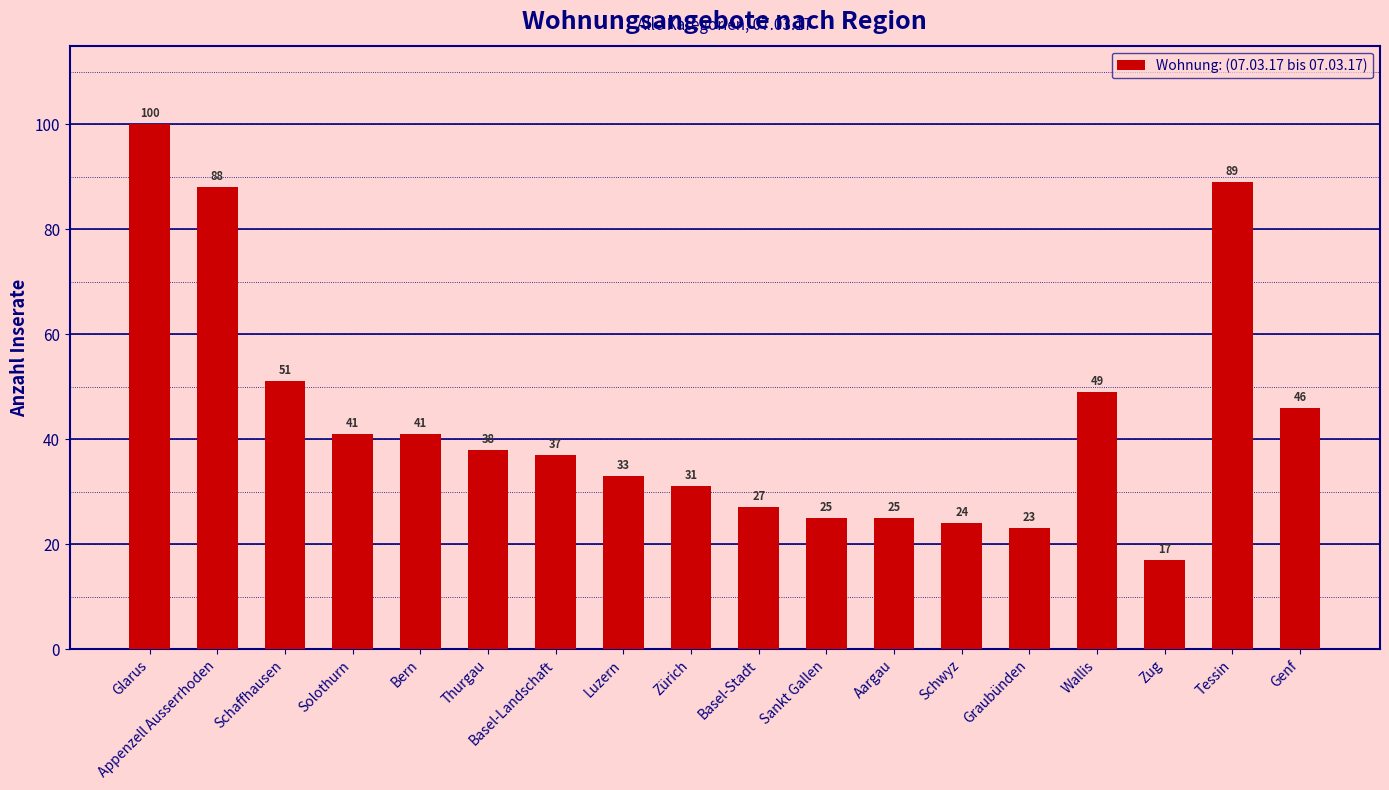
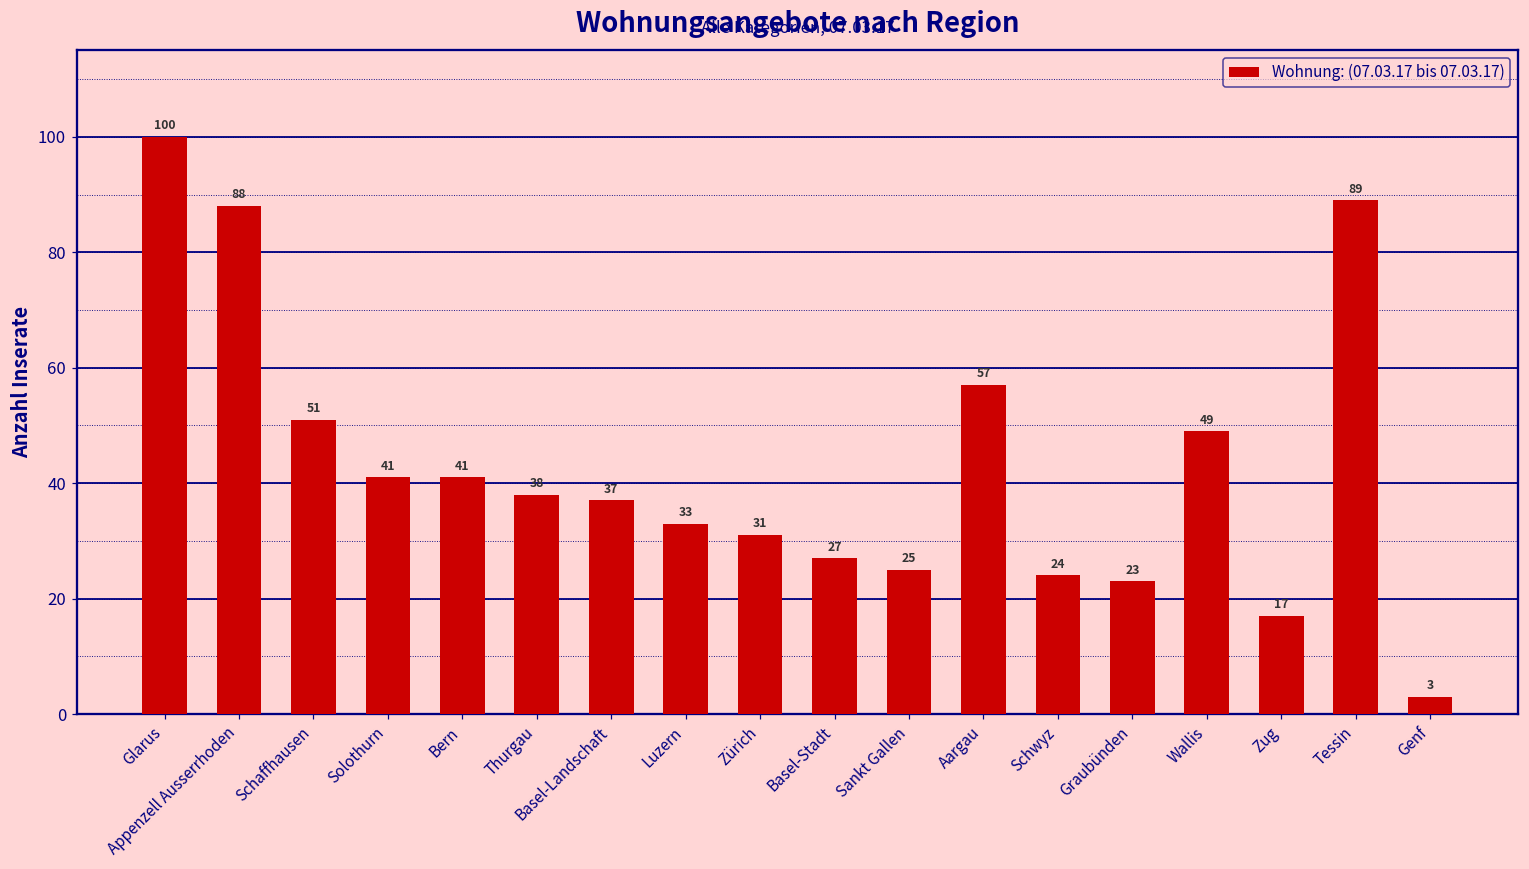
Aargau: 25 -> 57
Genf: 46 -> 3
